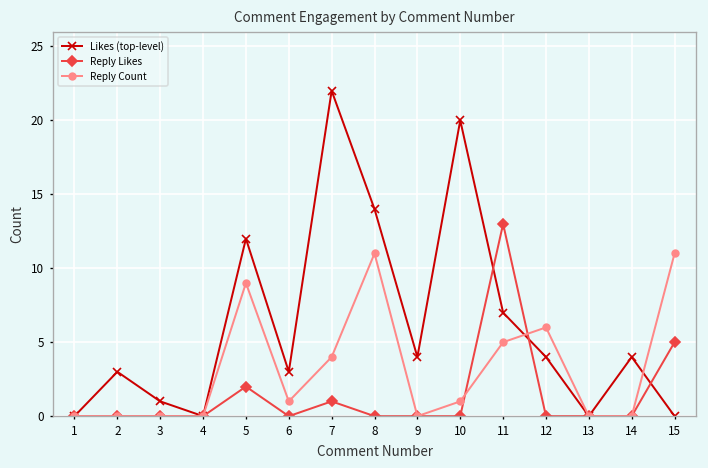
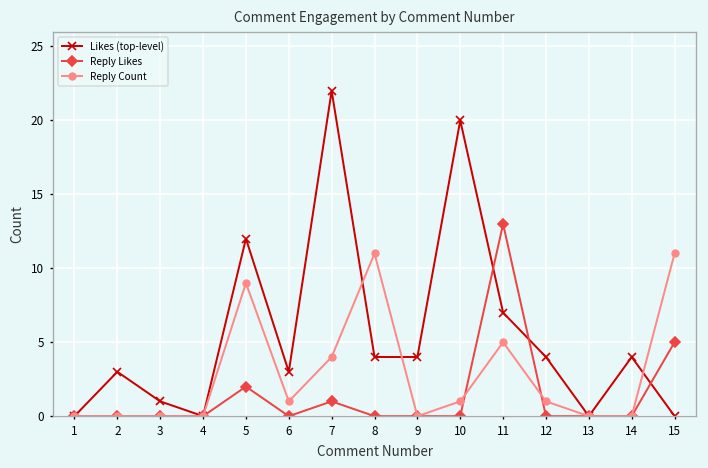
Likes (top-level), 8: 14 -> 4
Reply Count, 12: 6 -> 1
